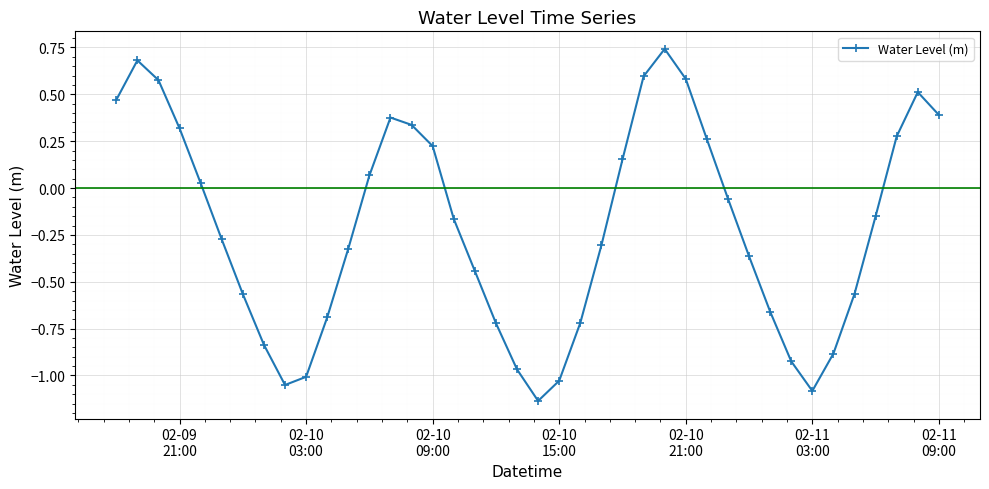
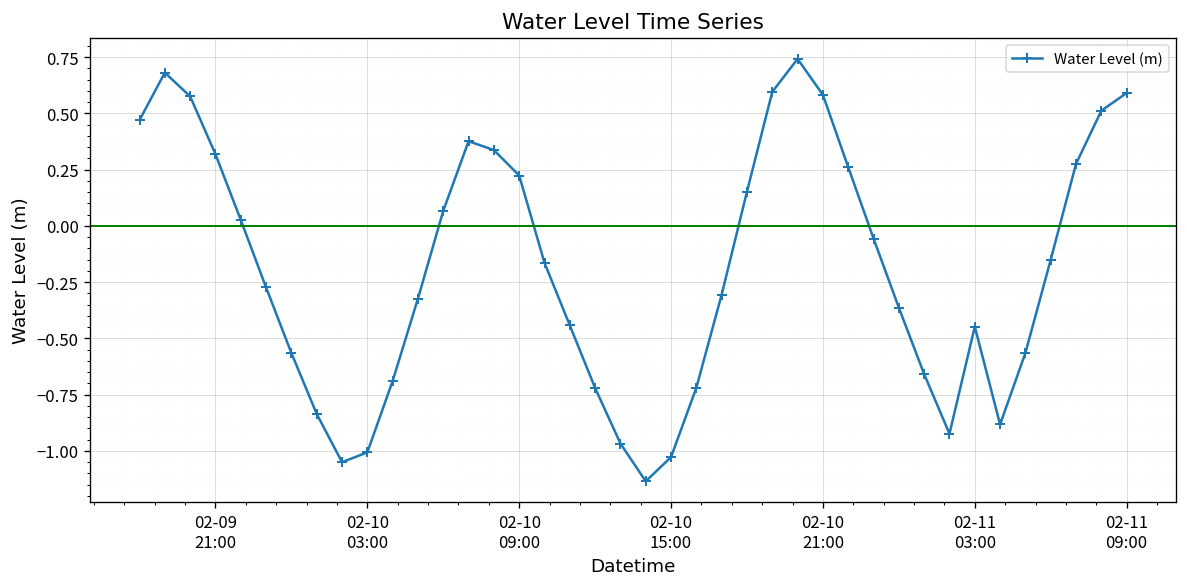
02-11 03:00: -1.08 -> -0.45
02-11 09:00: 0.39 -> 0.59
